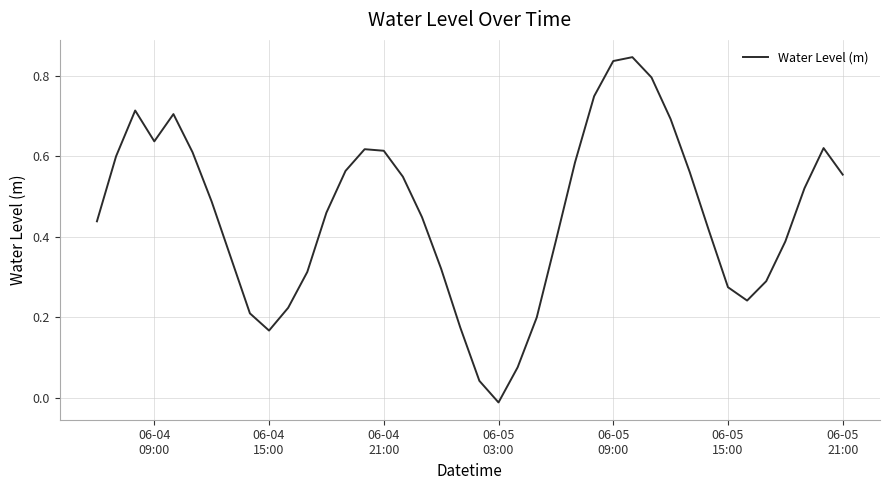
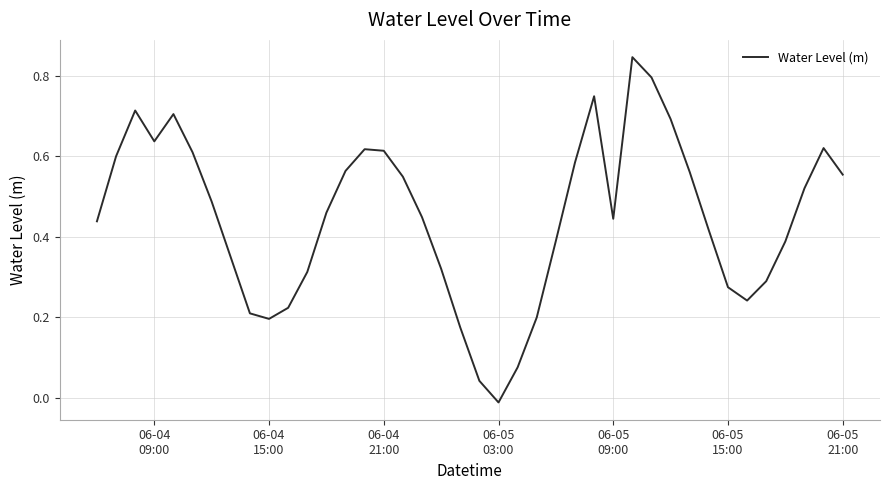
06-04 15:00: 0.17 -> 0.20
06-05 09:00: 0.84 -> 0.44
